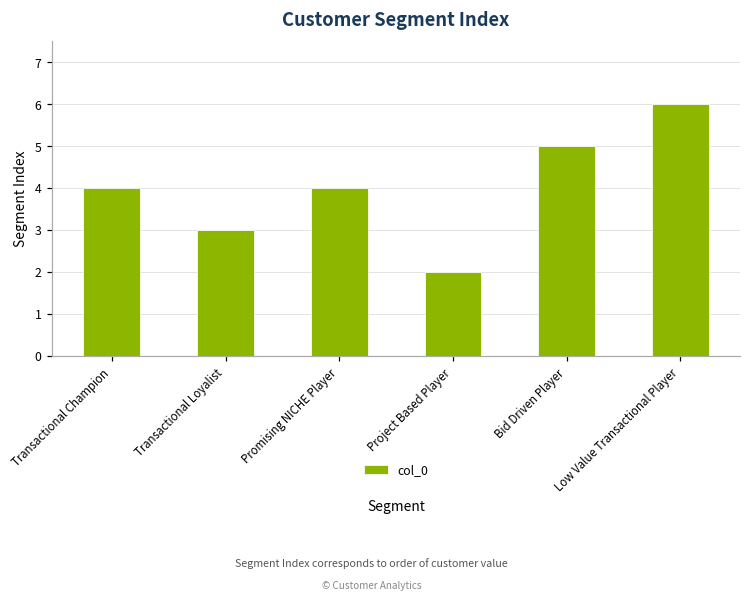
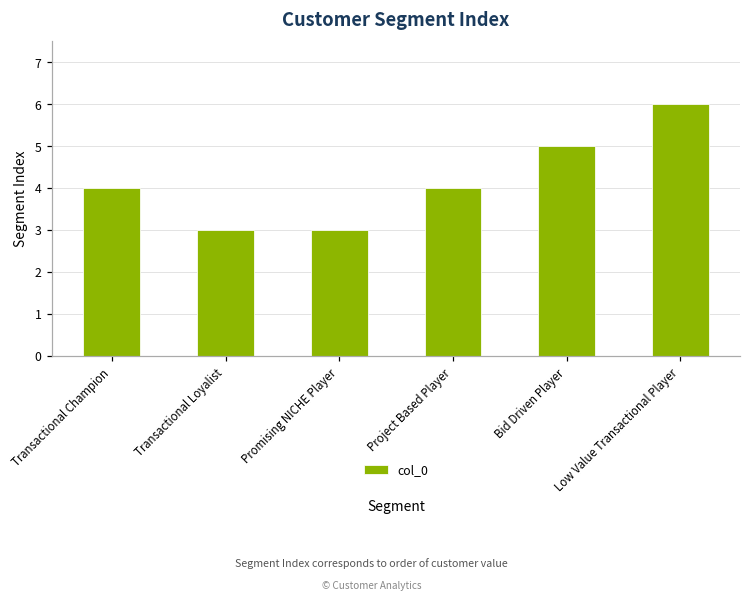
Promising NICHE Player: 4 -> 3
Project Based Player: 2 -> 4
